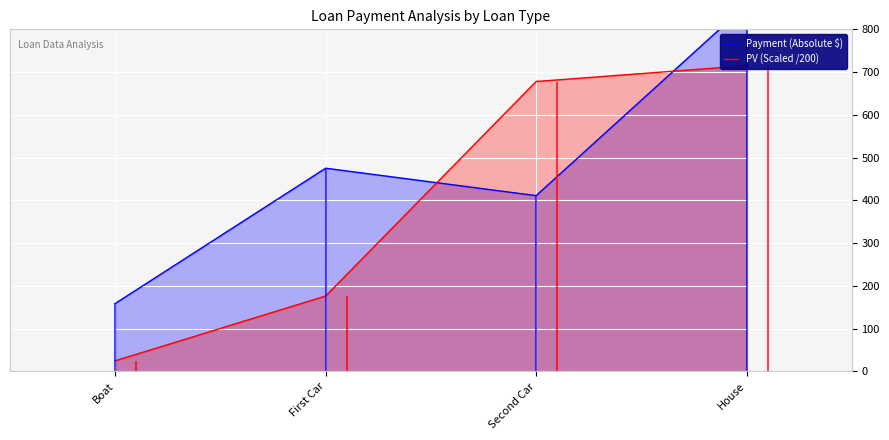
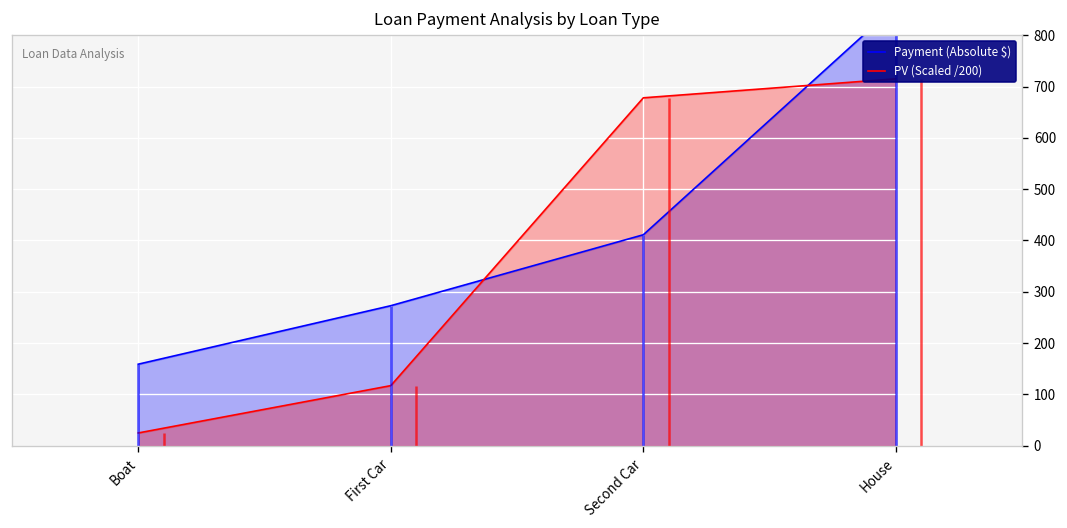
Payment (Absolute $), First Car: 480 -> 270
PV (Scaled /200), First Car: 180 -> 120
